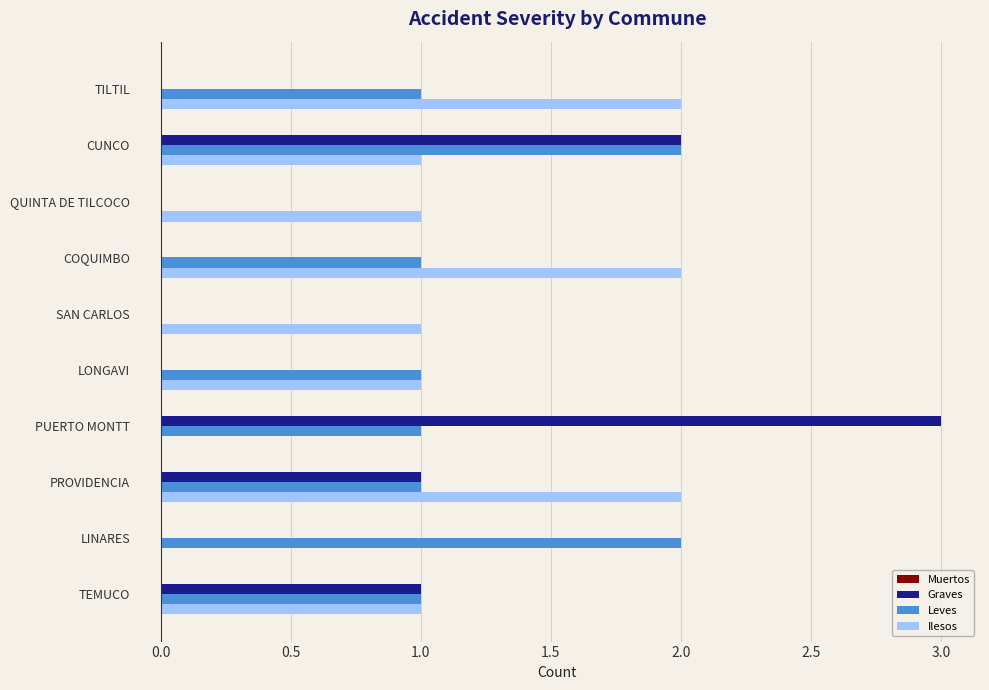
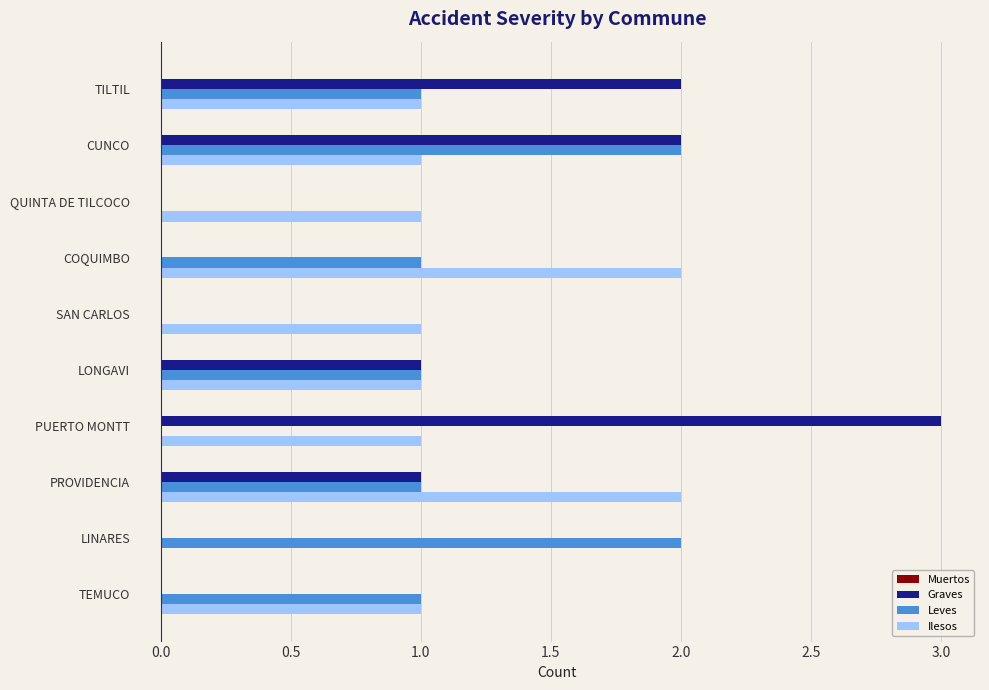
Graves, TILTIL: 0 -> 2
Ilesos, TILTIL: 2 -> 1
Graves, LONGAVI: 0 -> 1
Leves, PUERTO MONTT: 1 -> 0
Ilesos, PUERTO MONTT: 0 -> 1
Graves, TEMUCO: 1 -> 0
